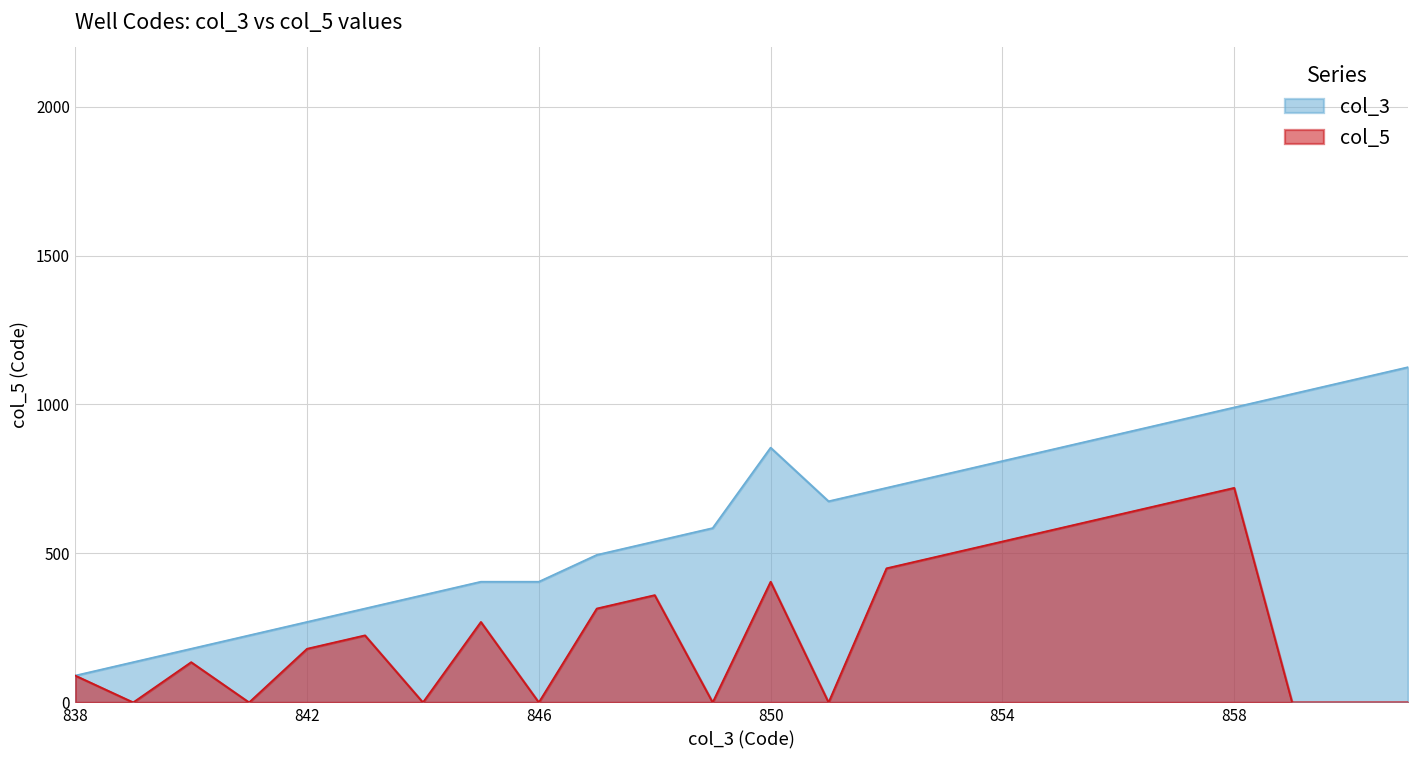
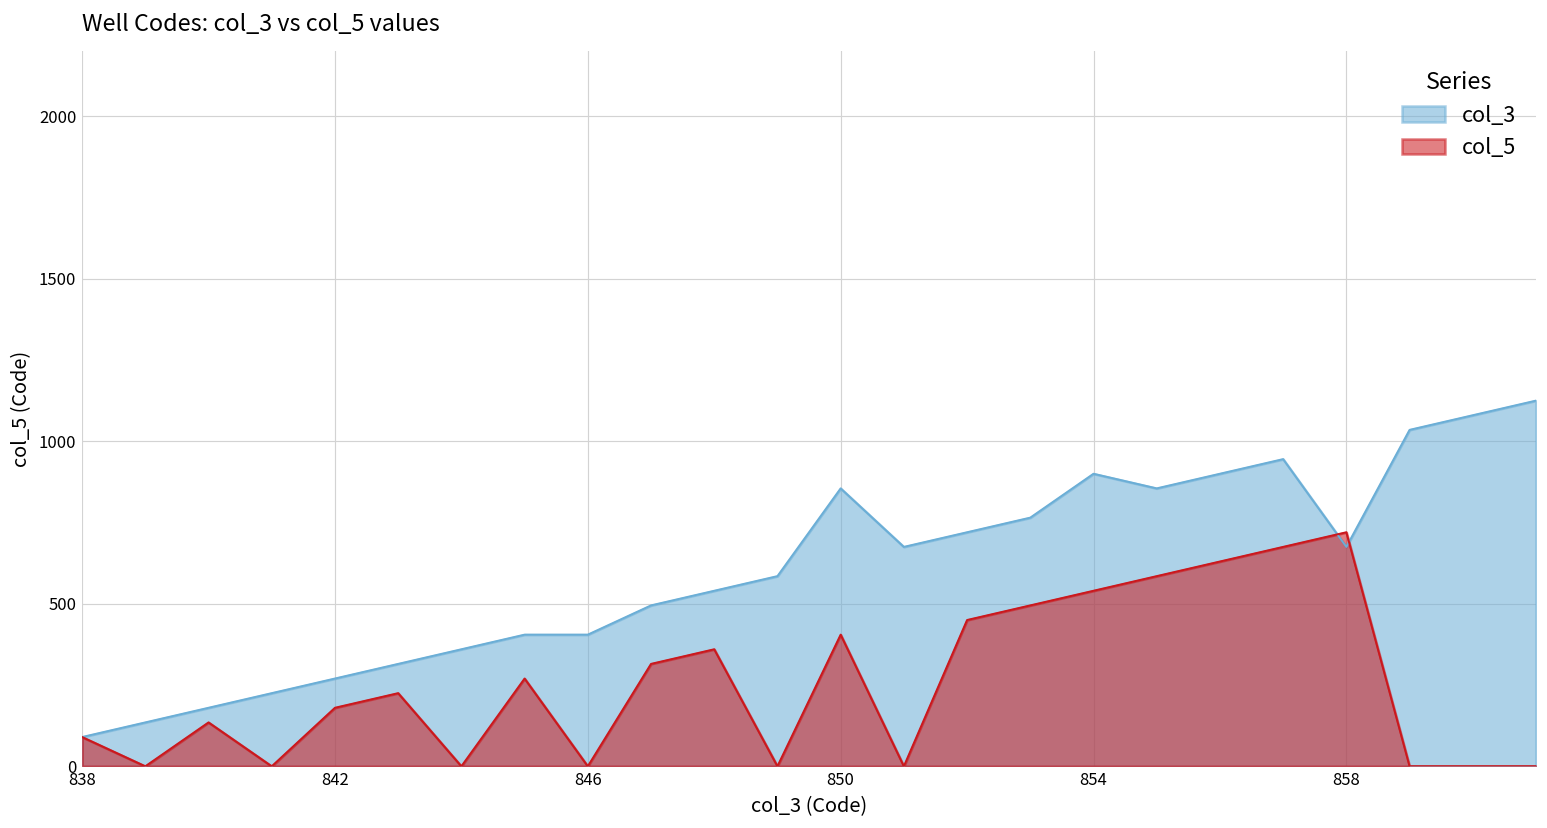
col_3, 854: 810 -> 900
col_3, 858: 990 -> 680
